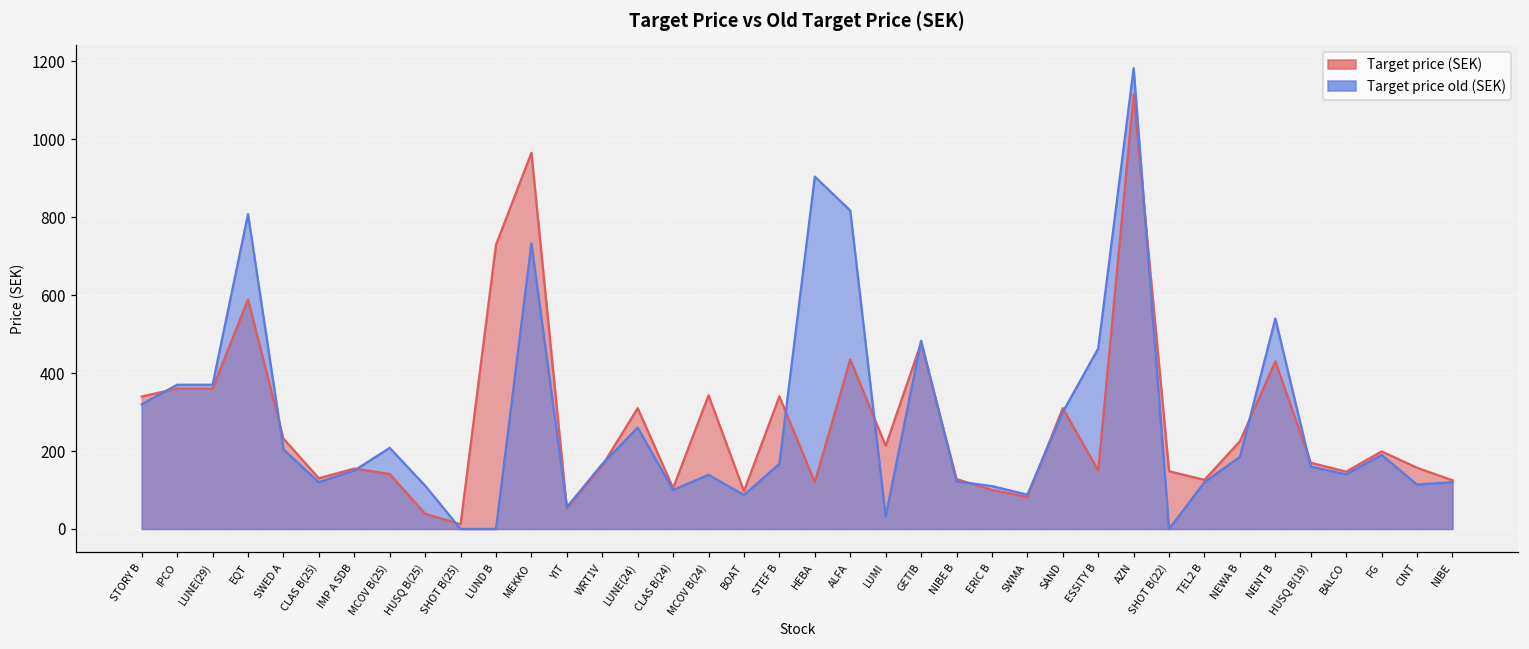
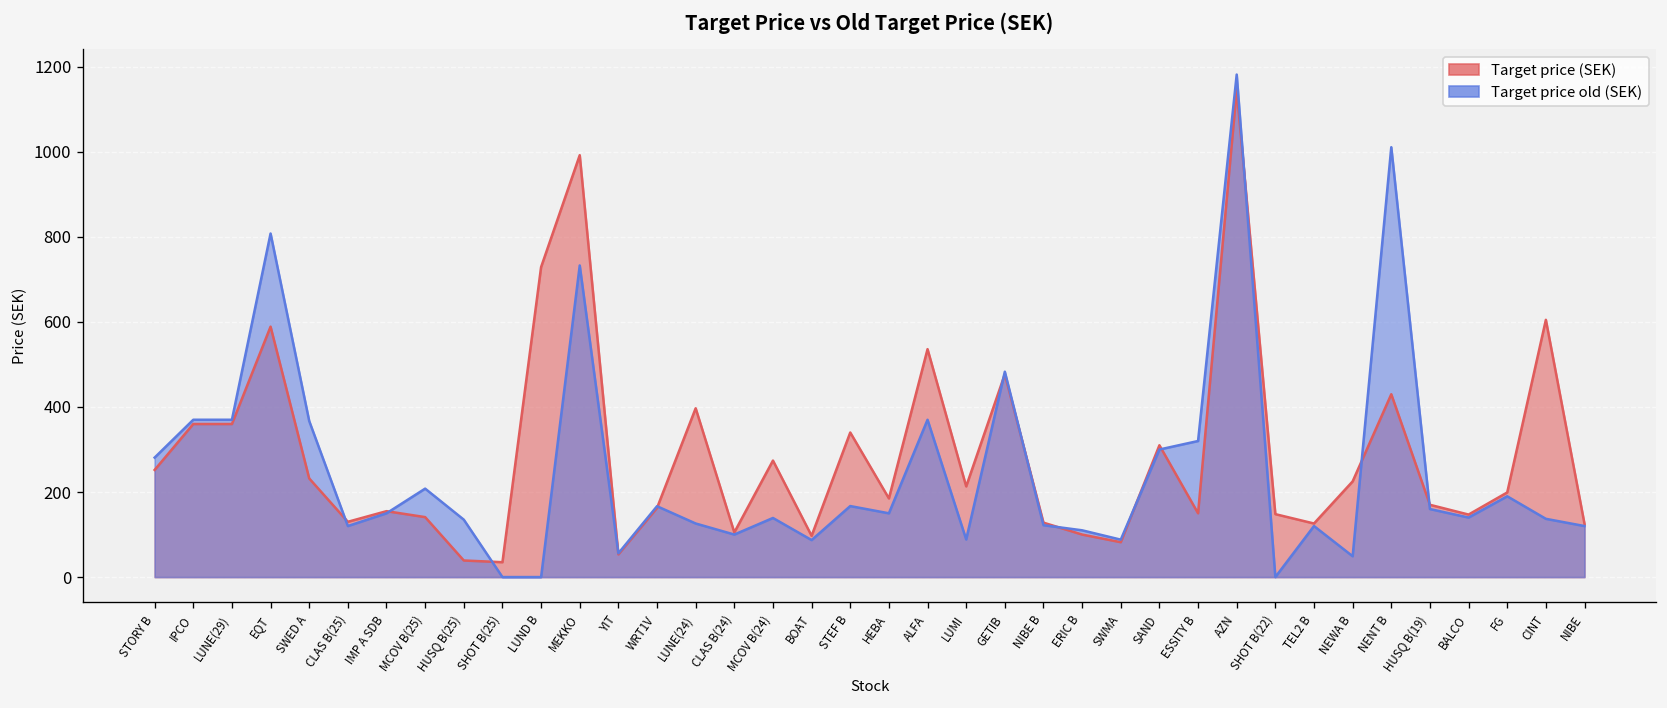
Target price (SEK), STORY B: 340 -> 250
Target price old (SEK), STORY B: 320 -> 280
Target price old (SEK), SWED A: 200 -> 370
Target price old (SEK), HUSQ B(25): 110 -> 140
Target price (SEK), SHOT B(25): 10 -> 40
Target price (SEK), MEKKO: 970 -> 990
Target price (SEK), LUNE(24): 310 -> 400
Target price old (SEK), LUNE(24): 260 -> 130
Target price (SEK), MCOV B(24): 340 -> 270
Target price (SEK), HEBA: 120 -> 190
Target price old (SEK), HEBA: 900 -> 150
Target price (SEK), ALFA: 440 -> 540
Target price old (SEK), ALFA: 820 -> 370
Target price old (SEK), LUMI: 30 -> 90
Target price old (SEK), ESSITY B: 460 -> 320
Target price (SEK), AZN: 1120 -> 1150
Target price old (SEK), NEWA B: 190 -> 50
Target price old (SEK), NENT B: 540 -> 1010
Target price (SEK), CINT: 160 -> 610
Target price old (SEK), CINT: 110 -> 140
